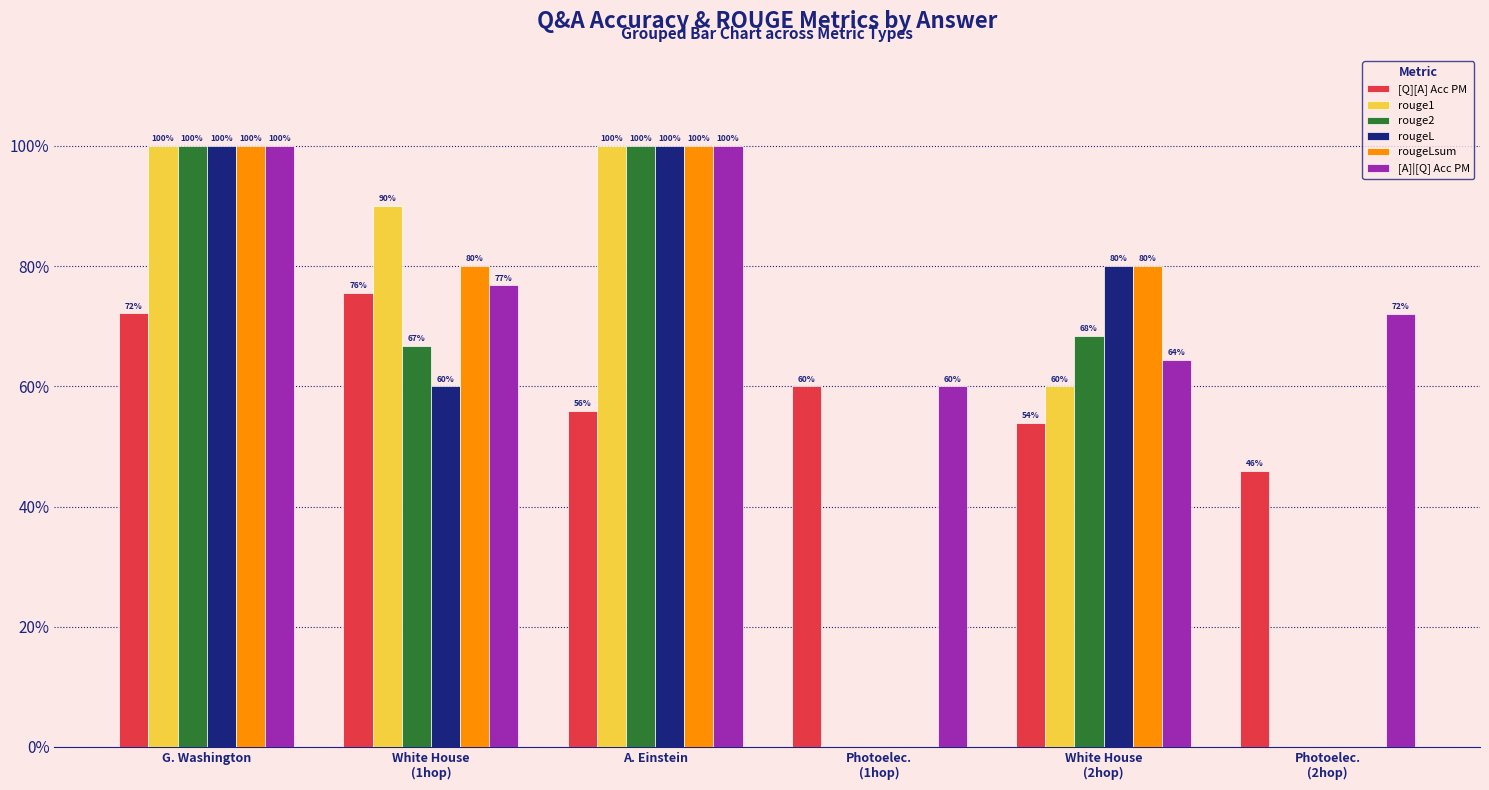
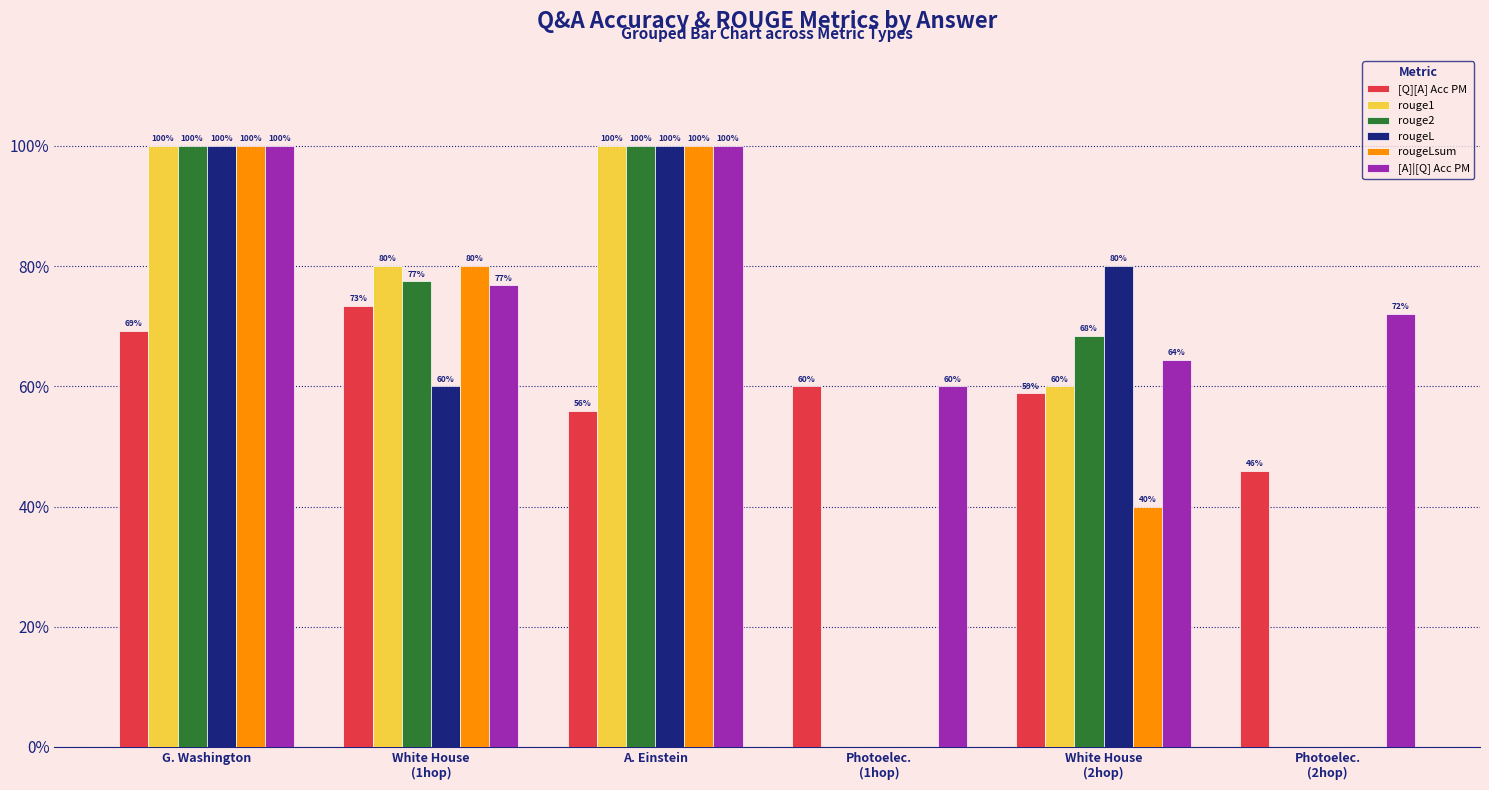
[Q][A] Acc PM, G. Washington: 72% -> 69%
[Q][A] Acc PM, White House (1hop): 76% -> 73%
rouge1, White House (1hop): 90% -> 80%
rouge2, White House (1hop): 67% -> 77%
[Q][A] Acc PM, White House (2hop): 54% -> 59%
rougeLsum, White House (2hop): 80% -> 40%
